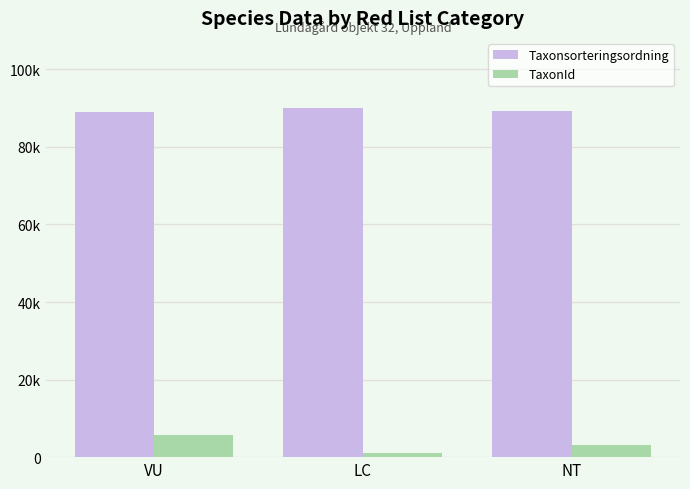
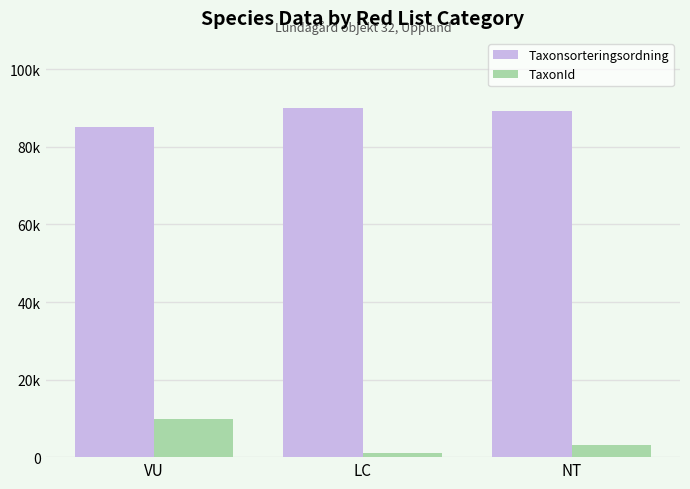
Taxonsorteringsordning, VU: 89000 -> 85000
TaxonId, VU: 6000 -> 10000
